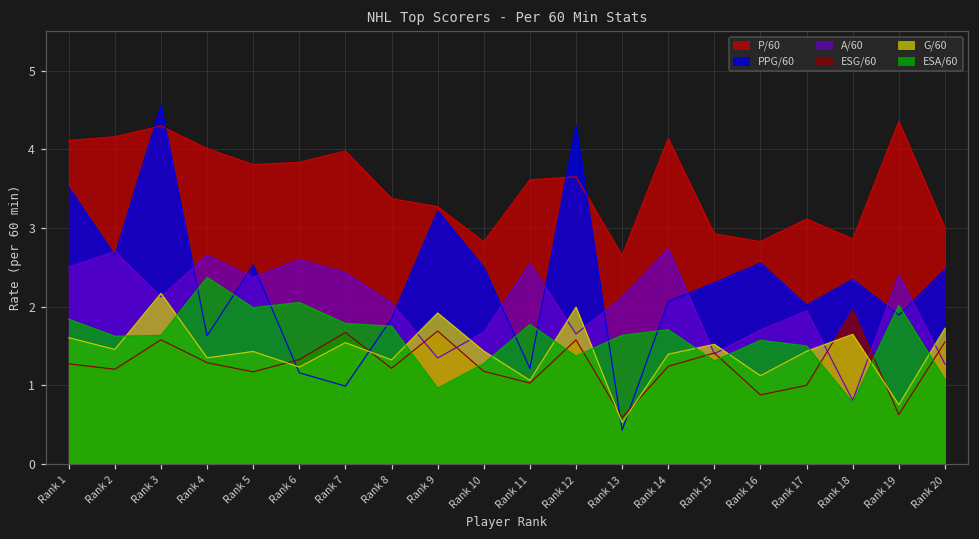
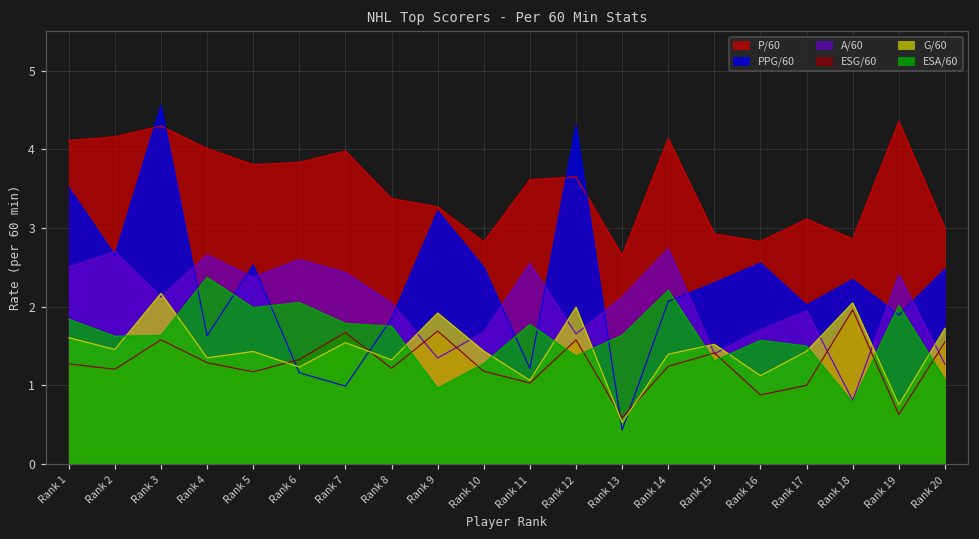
ESA/60, Rank 14: 1.7 -> 2.2
G/60, Rank 18: 1.7 -> 2.1
